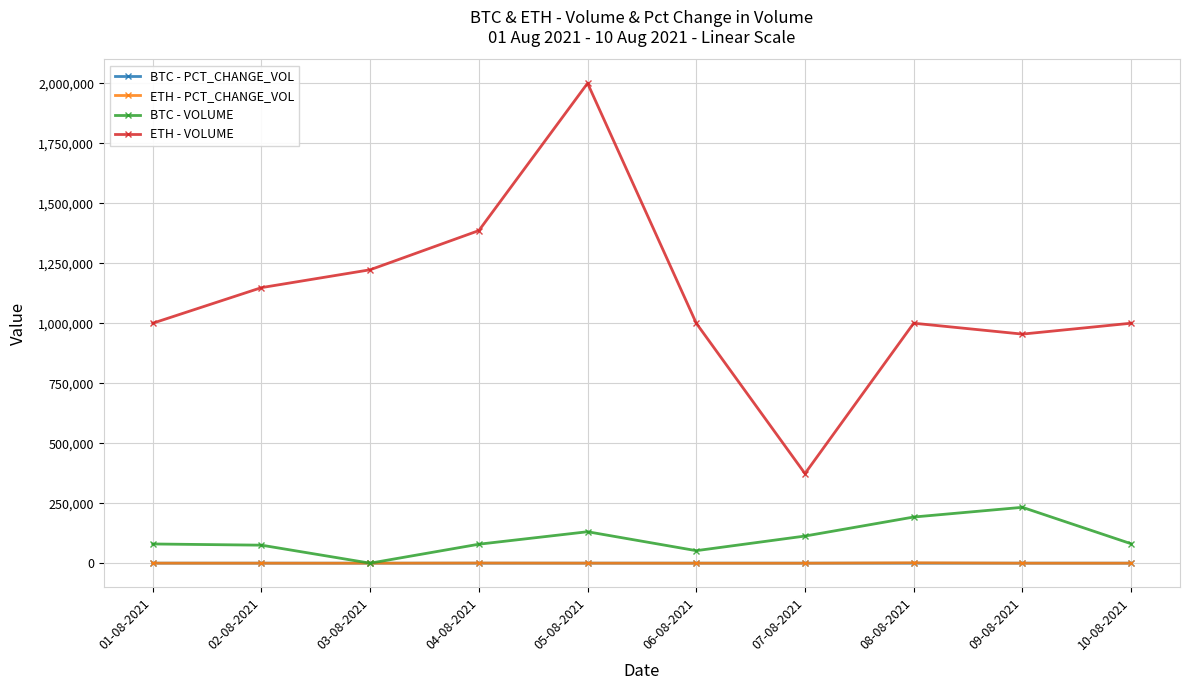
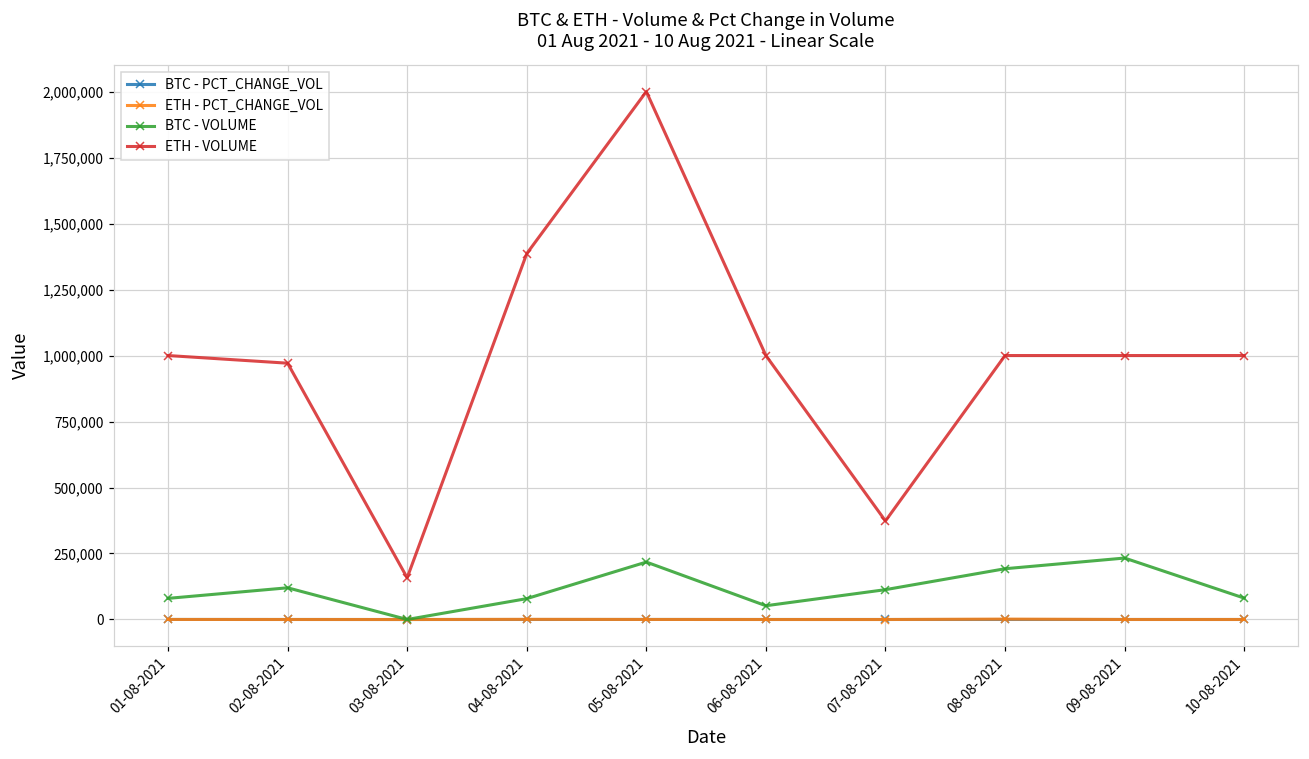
BTC - VOLUME, 02-08-2021: 80,000 -> 120,000
ETH - VOLUME, 02-08-2021: 1,150,000 -> 970,000
ETH - VOLUME, 03-08-2021: 1,220,000 -> 160,000
BTC - VOLUME, 05-08-2021: 130,000 -> 220,000
ETH - VOLUME, 09-08-2021: 950,000 -> 1,000,000
